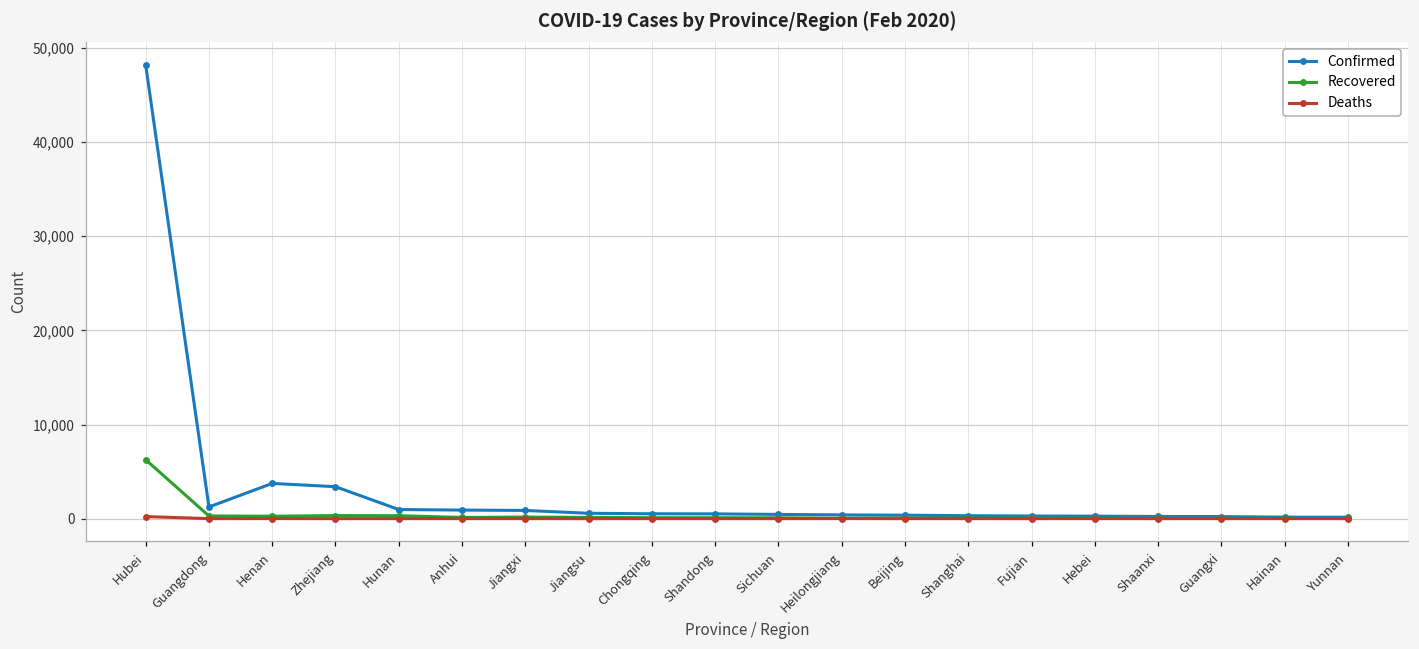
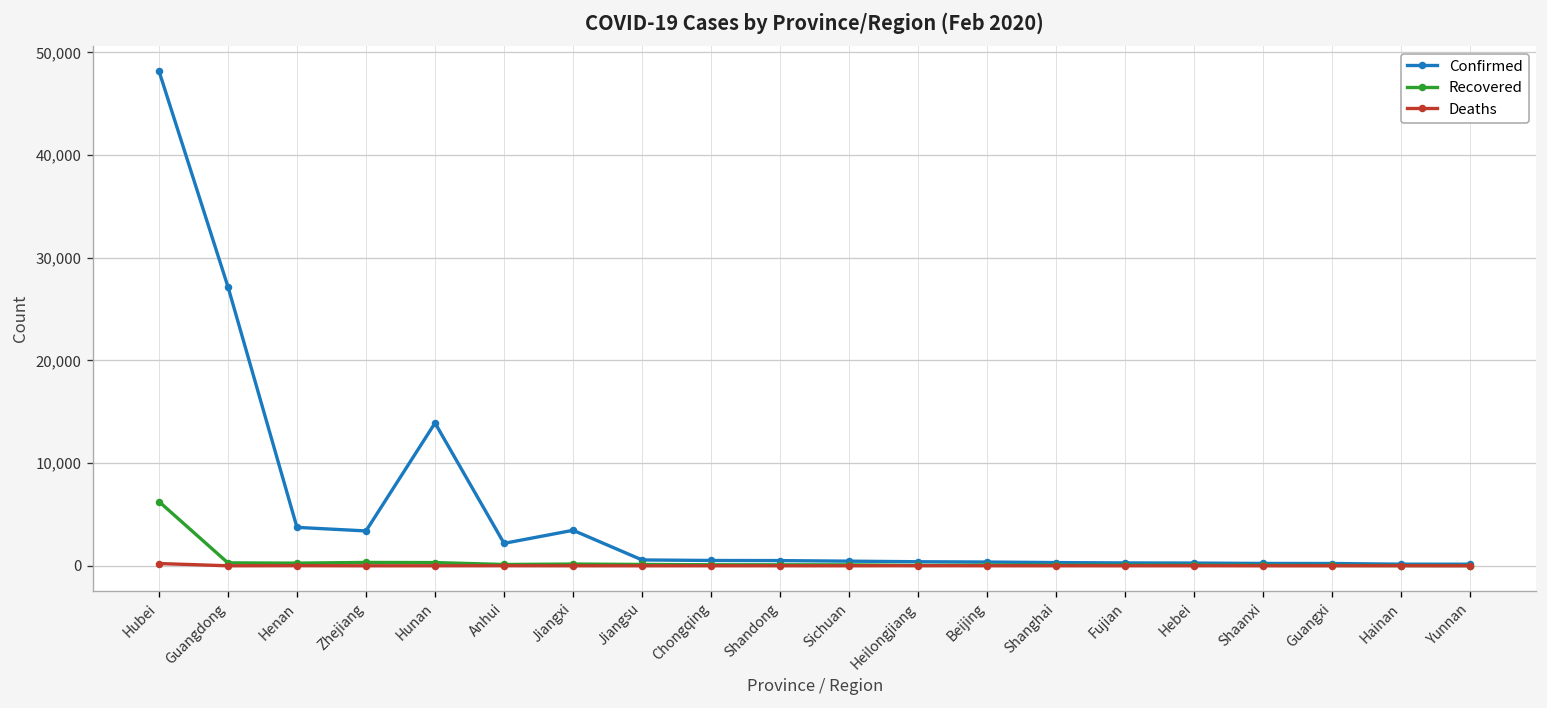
Confirmed, Guangdong: 1,000 -> 27,000
Confirmed, Hunan: 1,000 -> 14,000
Confirmed, Anhui: 1,000 -> 2,000
Confirmed, Jiangxi: 1,000 -> 3,000
